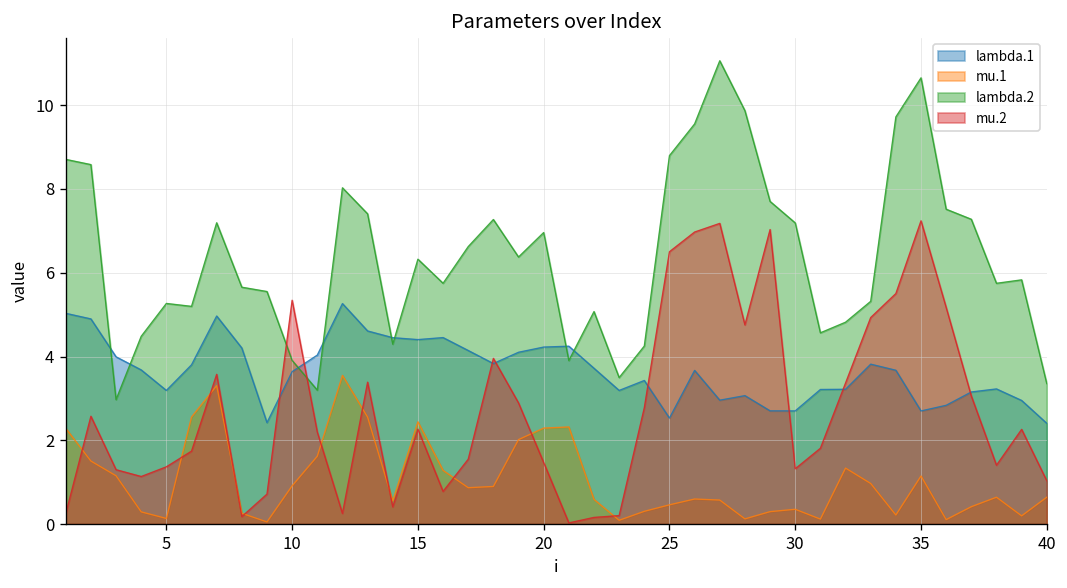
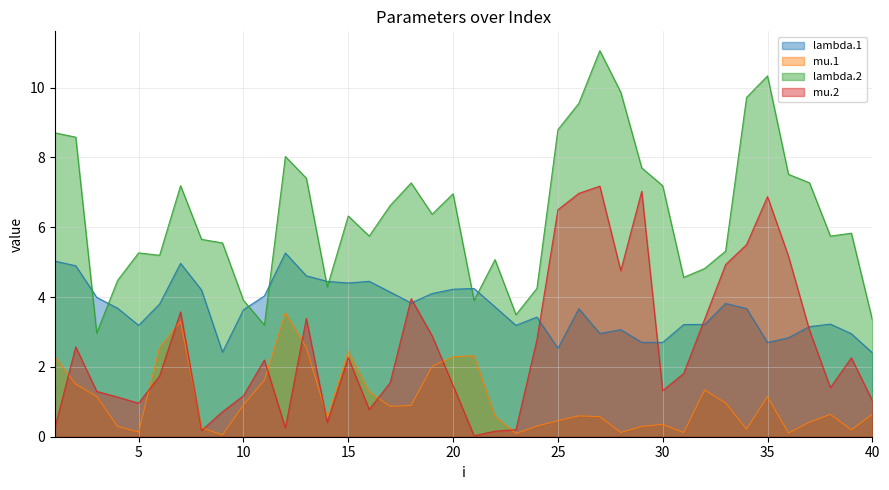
mu.2, 5: 1.4 -> 1.0
mu.2, 10: 5.3 -> 1.2
lambda.2, 35: 10.7 -> 10.3
mu.2, 35: 7.2 -> 6.9
